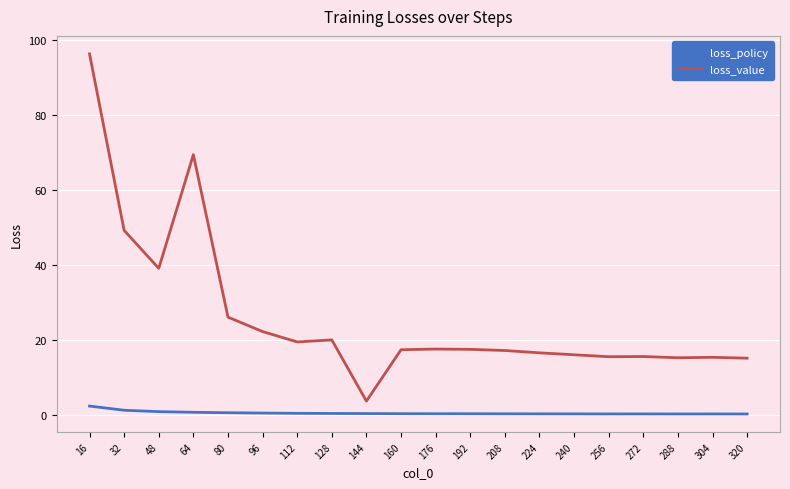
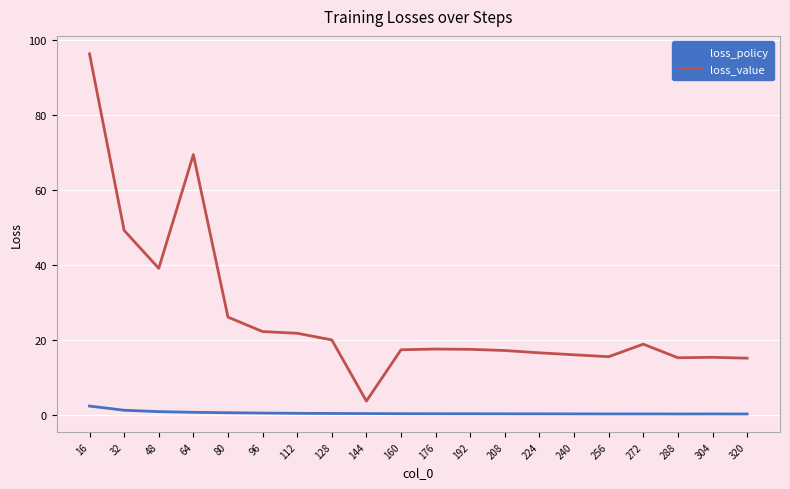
loss_value, 112: 20 -> 22
loss_value, 272: 16 -> 19
